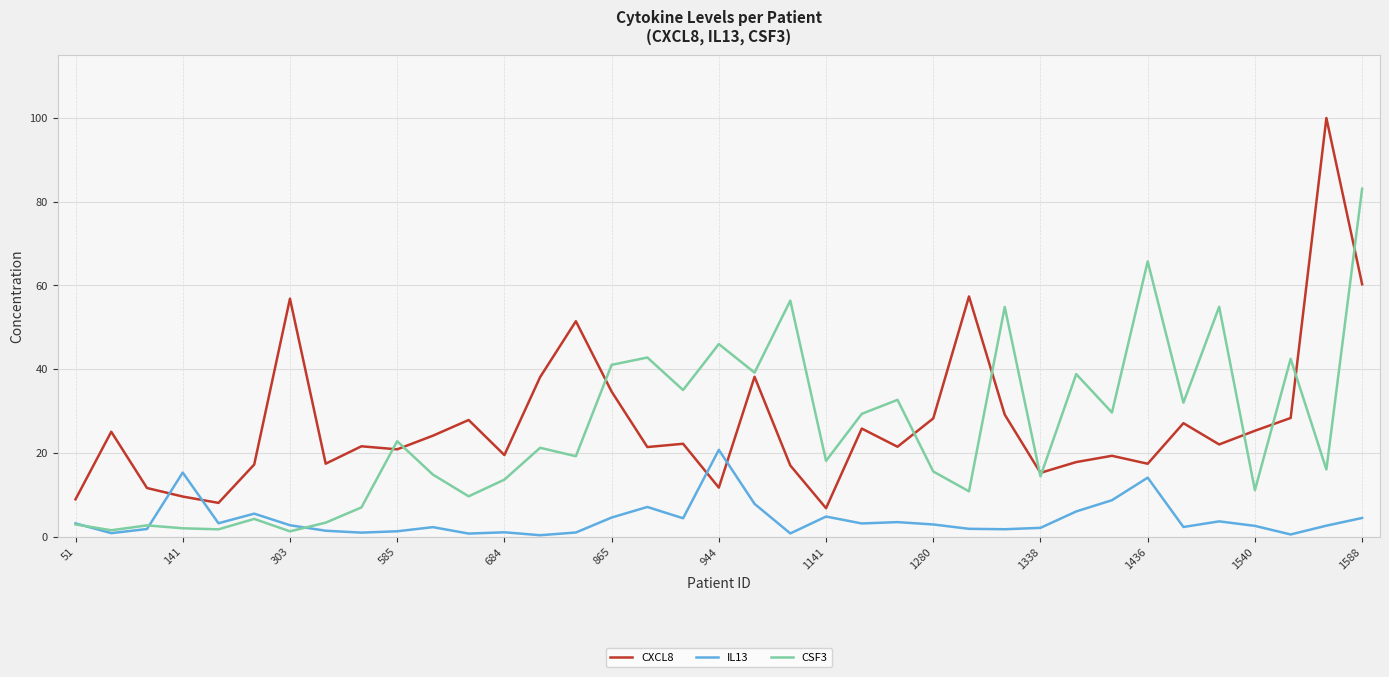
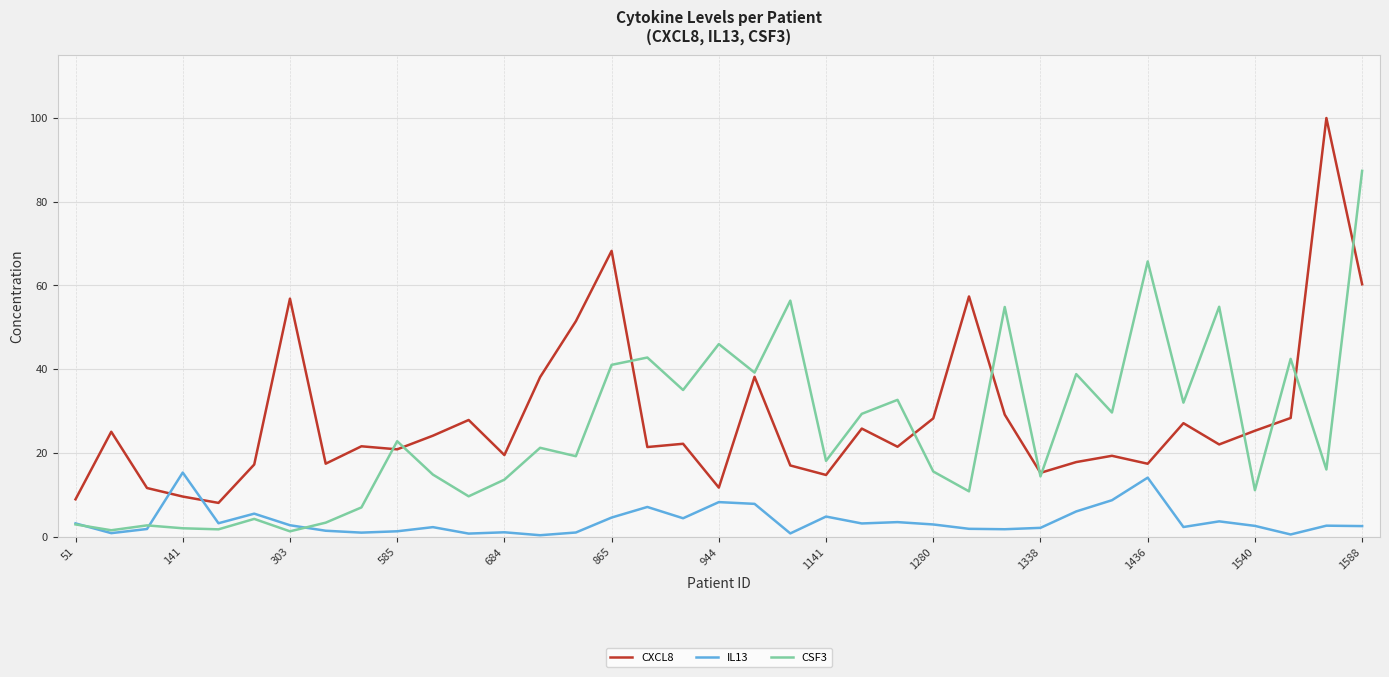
CXCL8, 865: 35 -> 68
IL13, 944: 21 -> 8
CXCL8, 1141: 7 -> 15
IL13, 1588: 4 -> 3
CSF3, 1588: 83 -> 87
